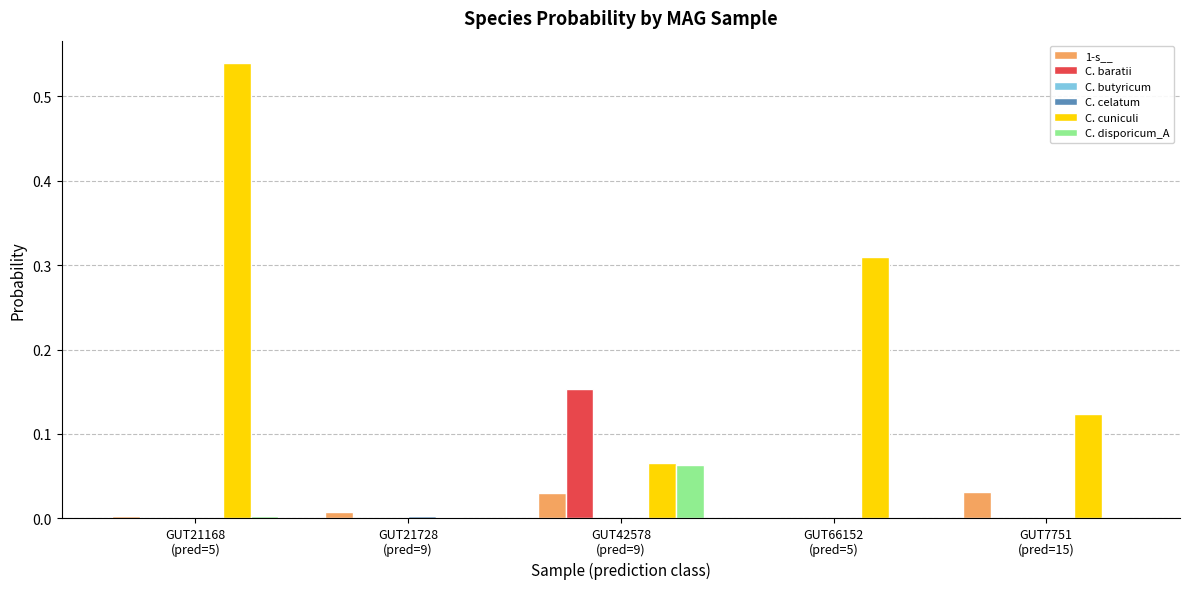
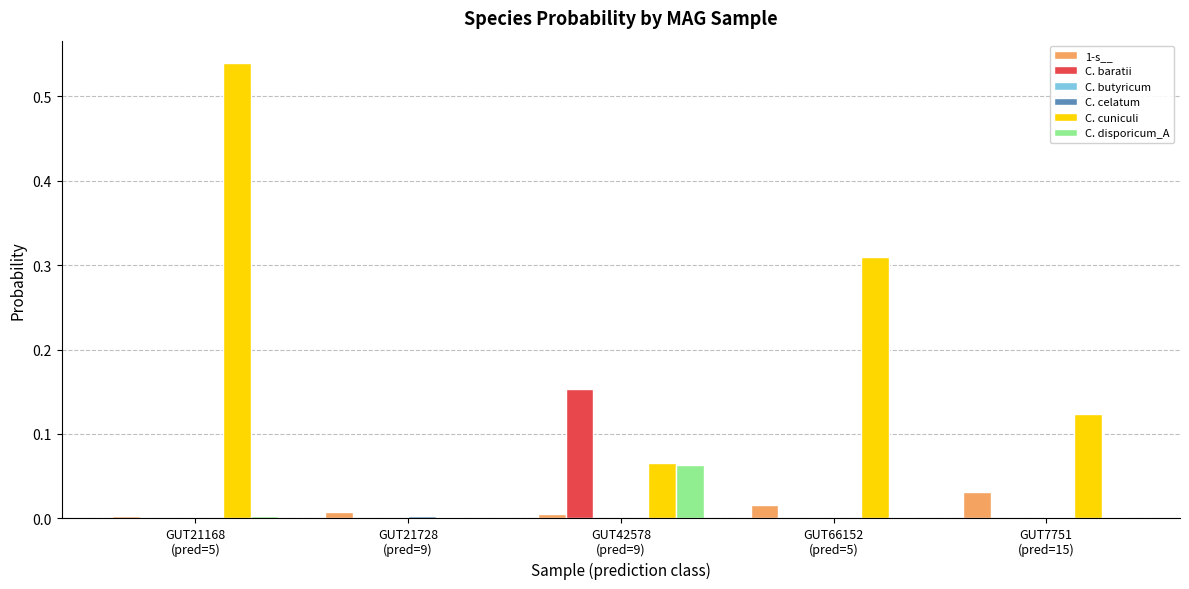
1-s__, GUT42578 (pred=9): 0.03 -> 0.01
1-s__, GUT66152 (pred=5): 0.00 -> 0.02
